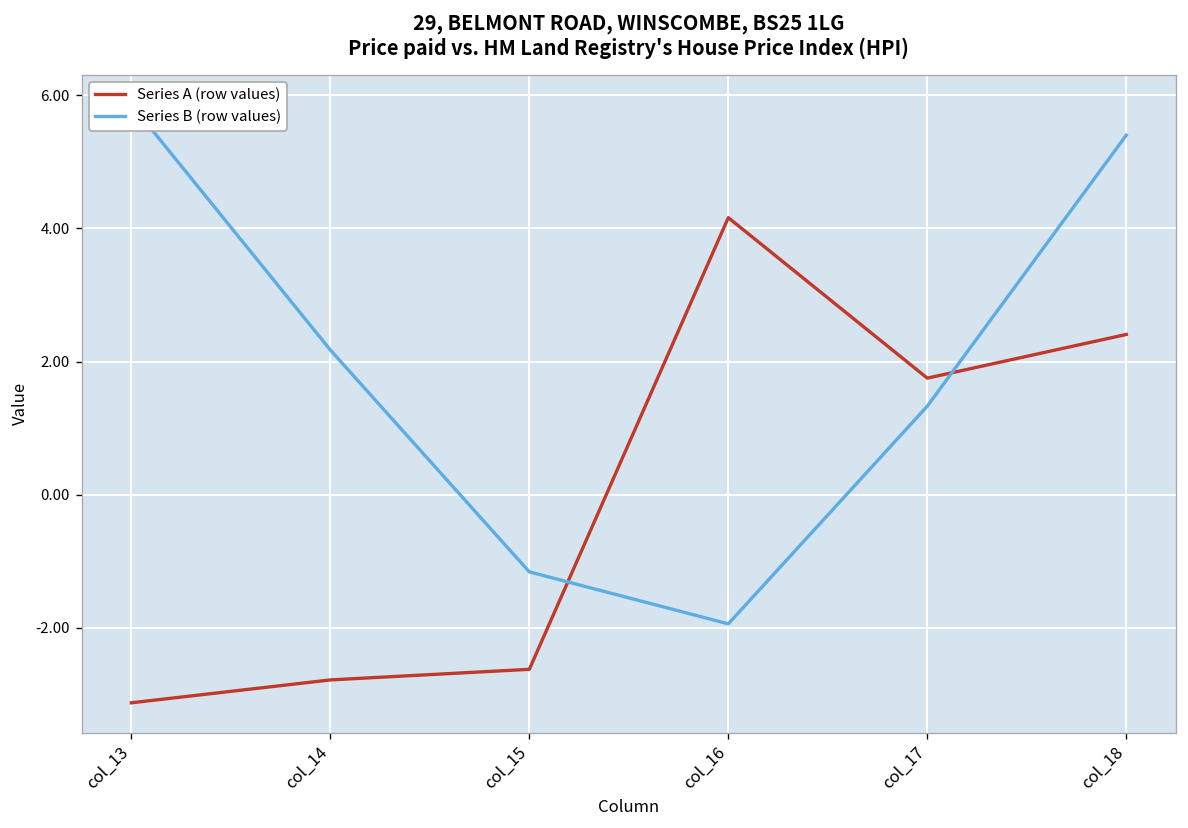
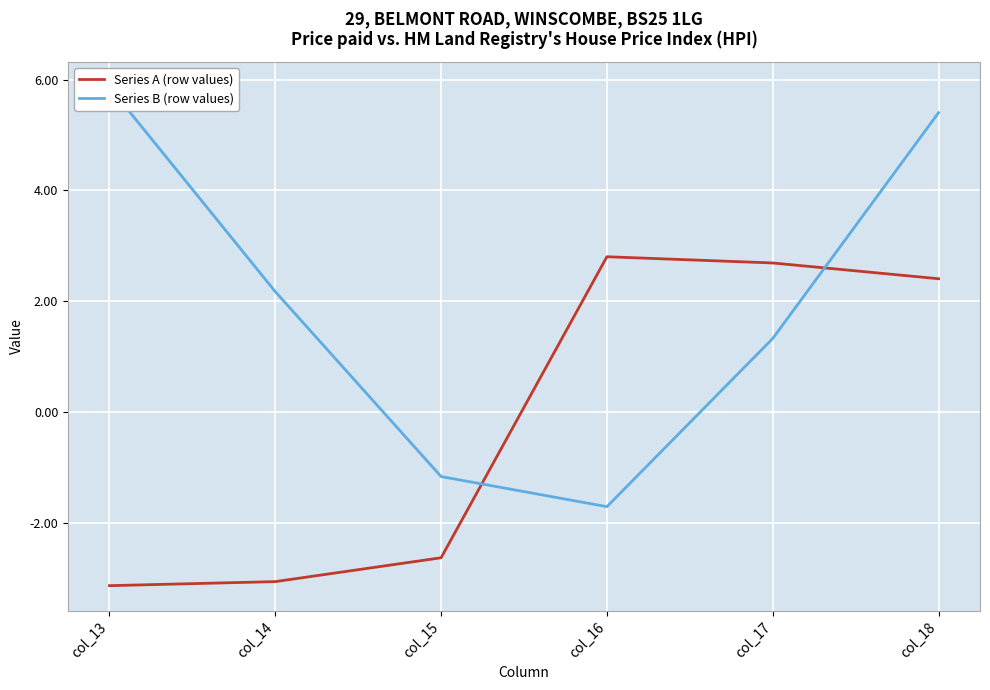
Series A (row values), col_14: -2.8 -> -3.1
Series A (row values), col_16: 4.2 -> 2.8
Series B (row values), col_16: -1.9 -> -1.7
Series A (row values), col_17: 1.8 -> 2.7
